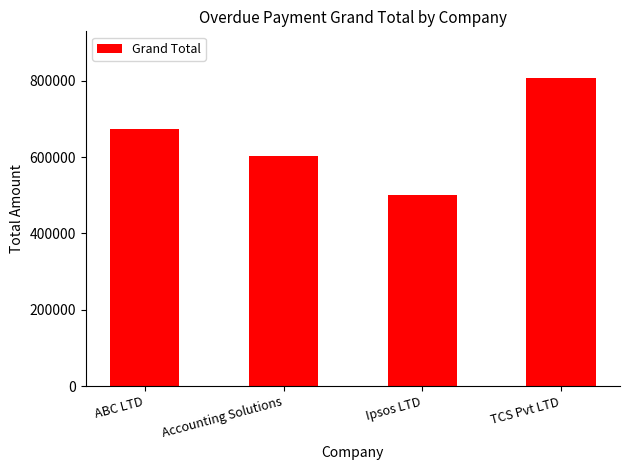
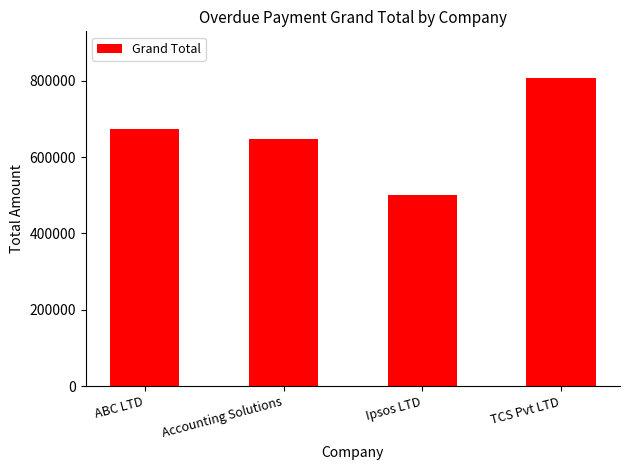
Accounting Solutions: 600000 -> 650000
